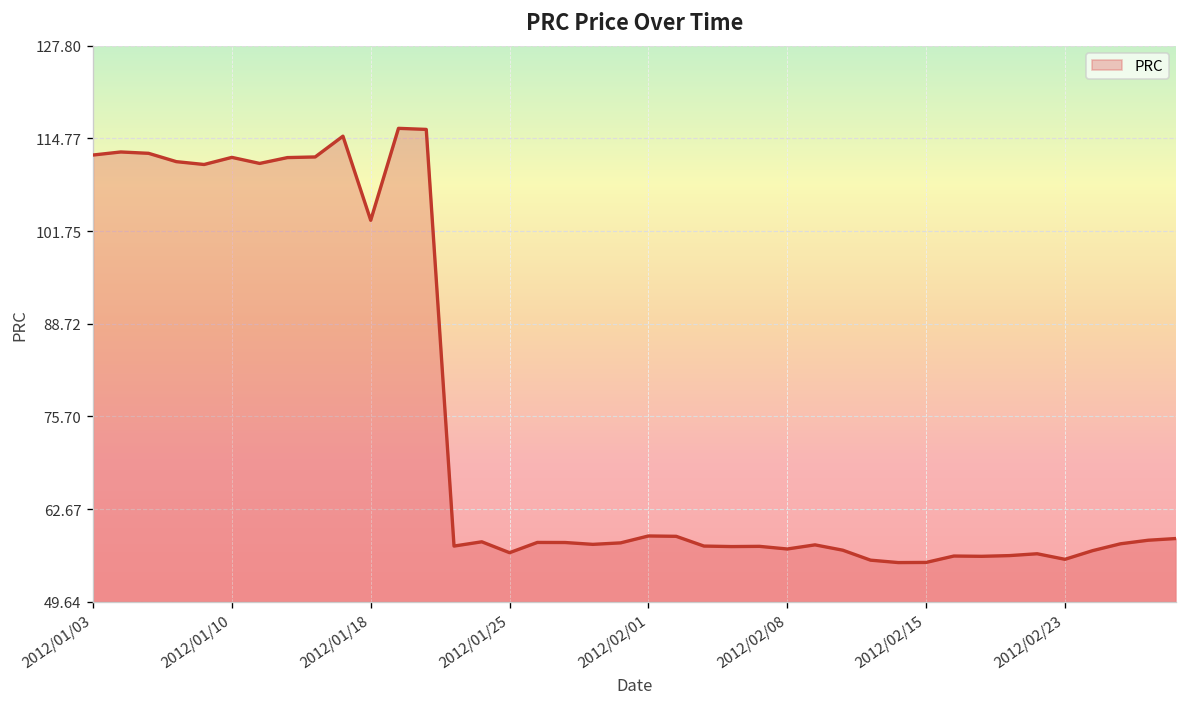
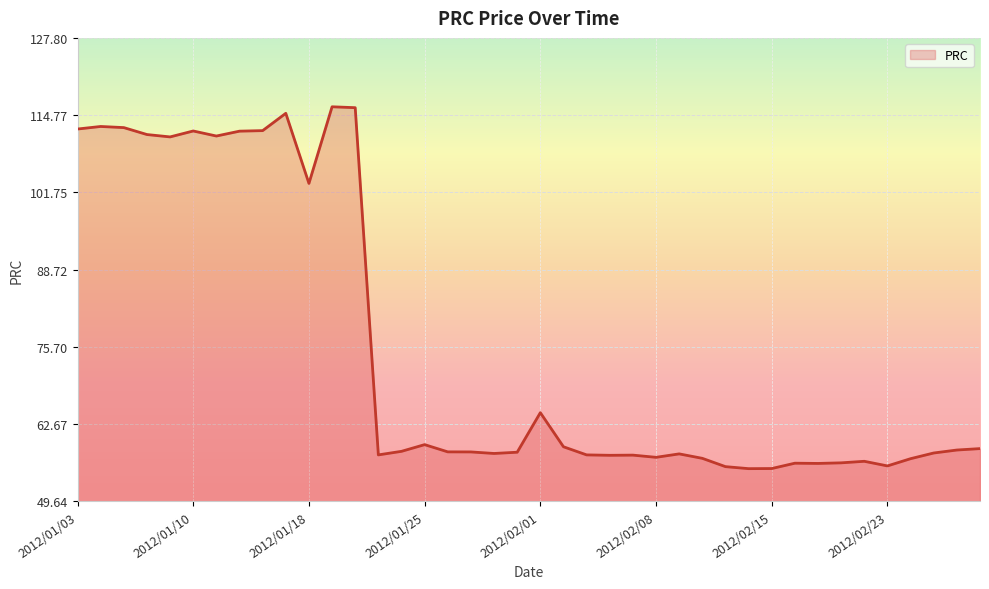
2012/01/25: 57 -> 59
2012/02/01: 59 -> 65
